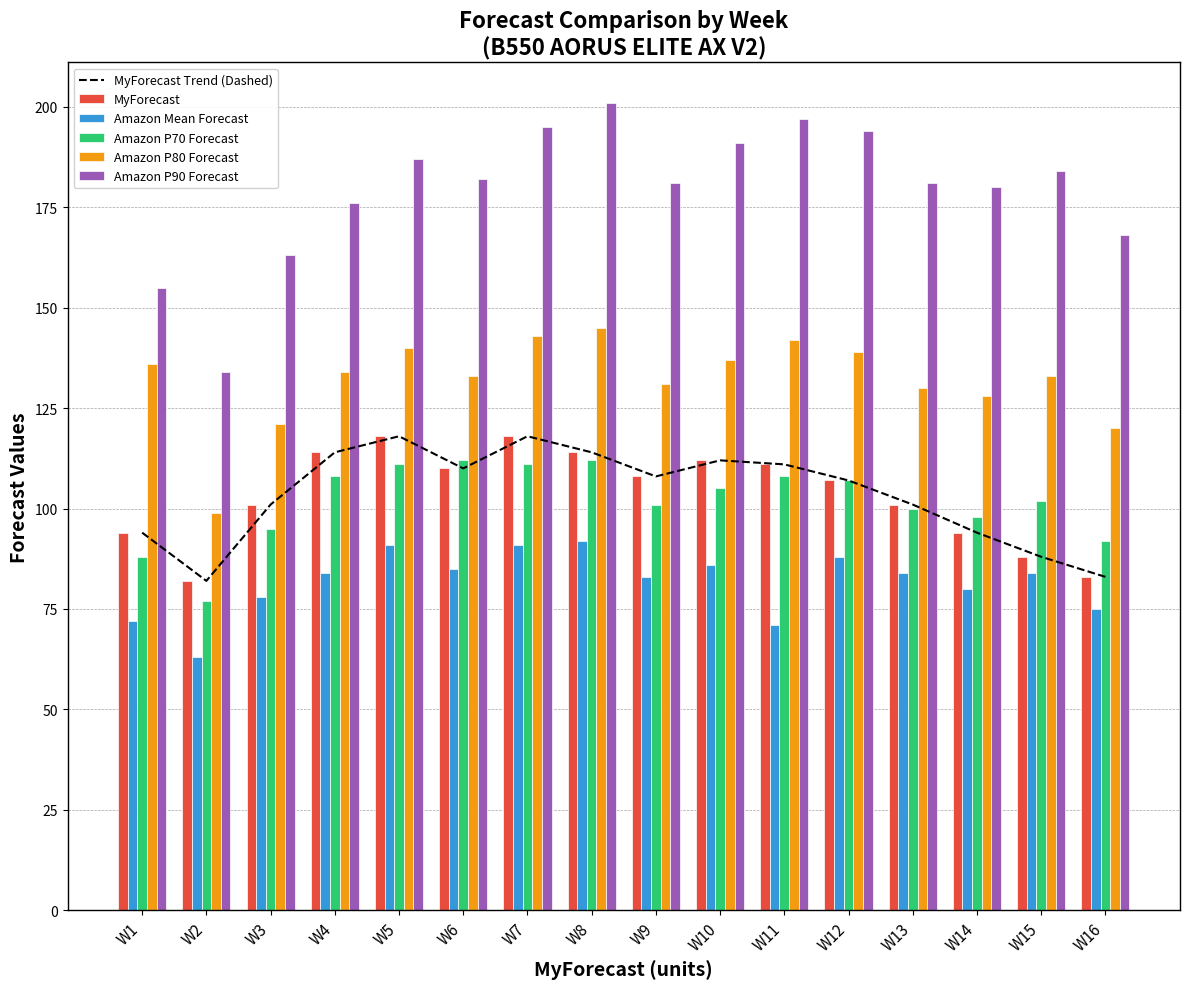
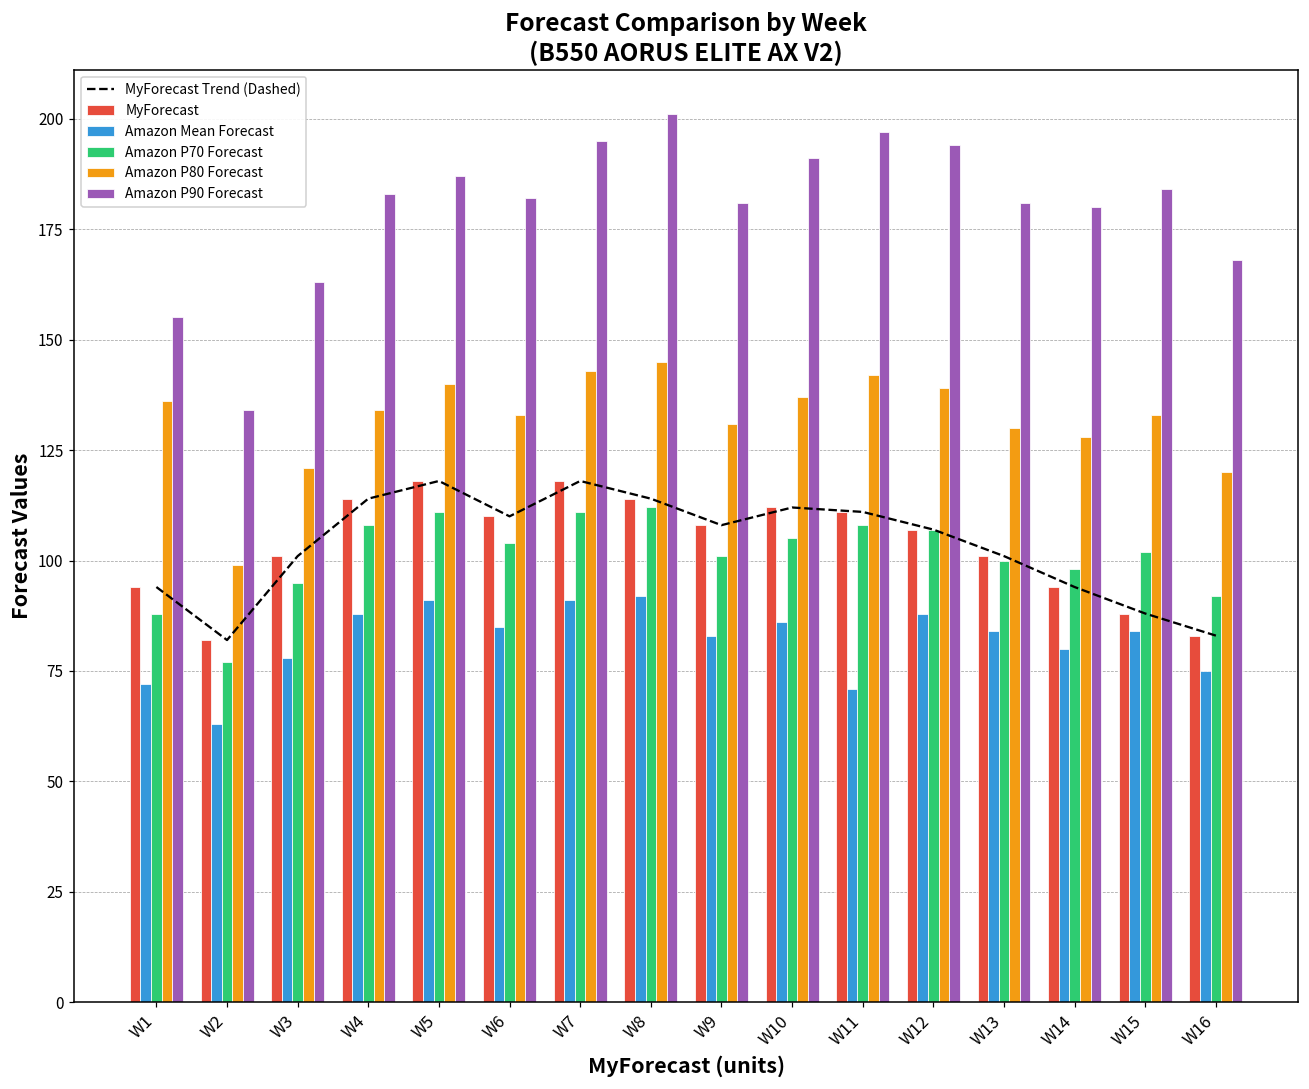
Amazon Mean Forecast, W4: 84 -> 88
Amazon P90 Forecast, W4: 176 -> 183
Amazon P70 Forecast, W6: 112 -> 104
